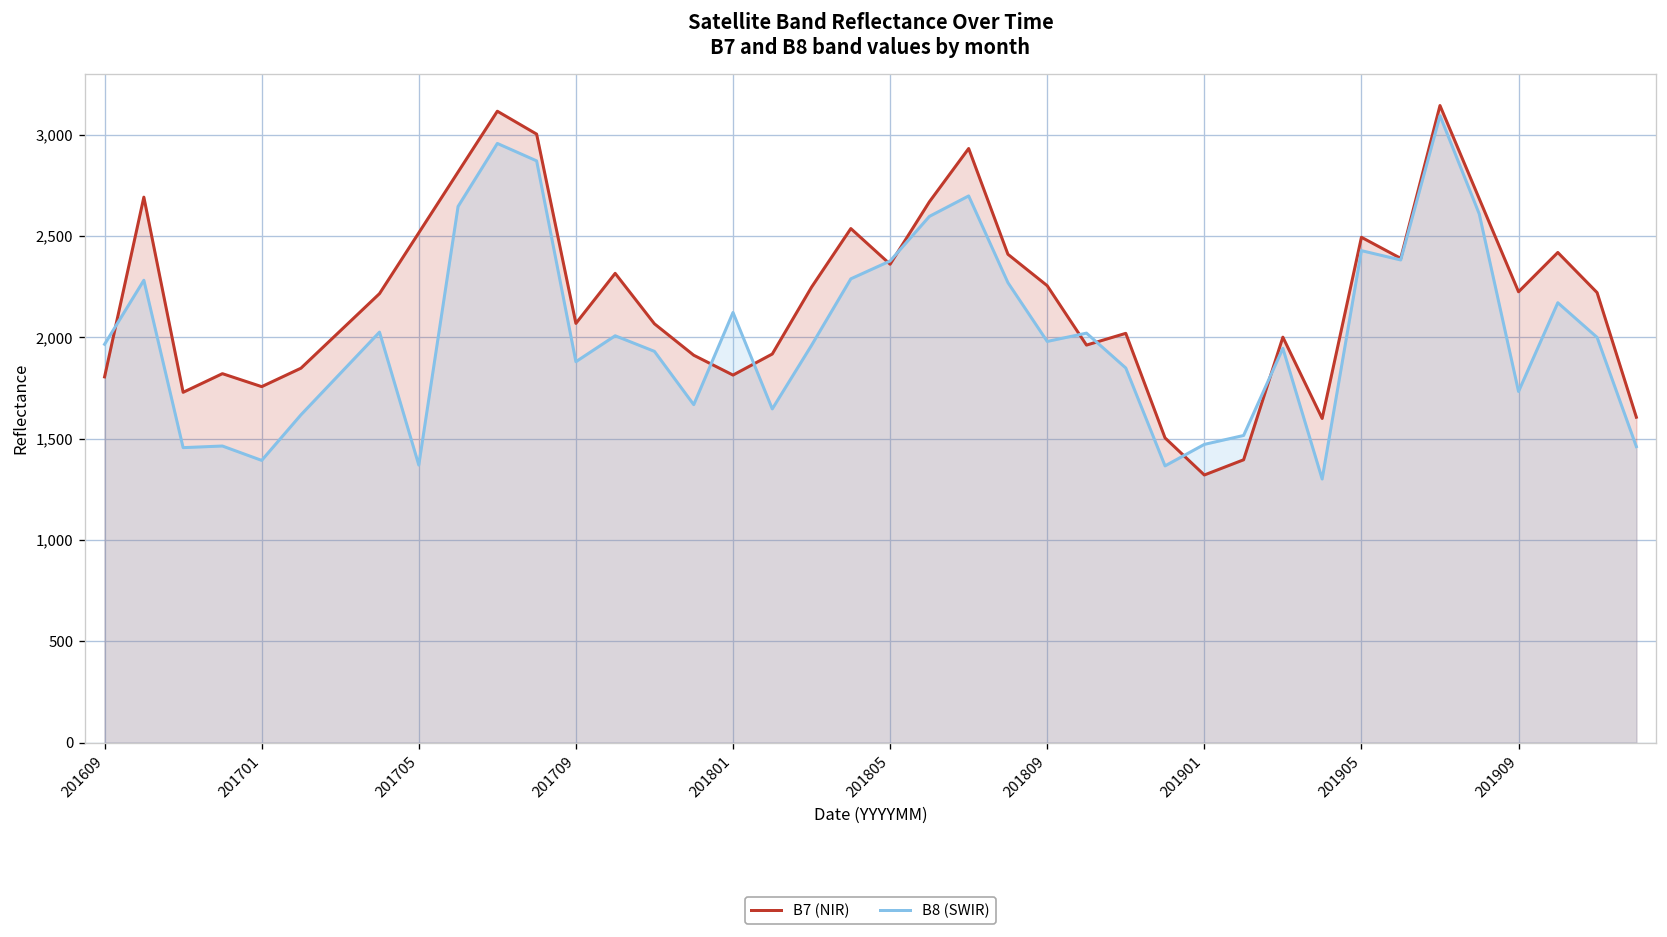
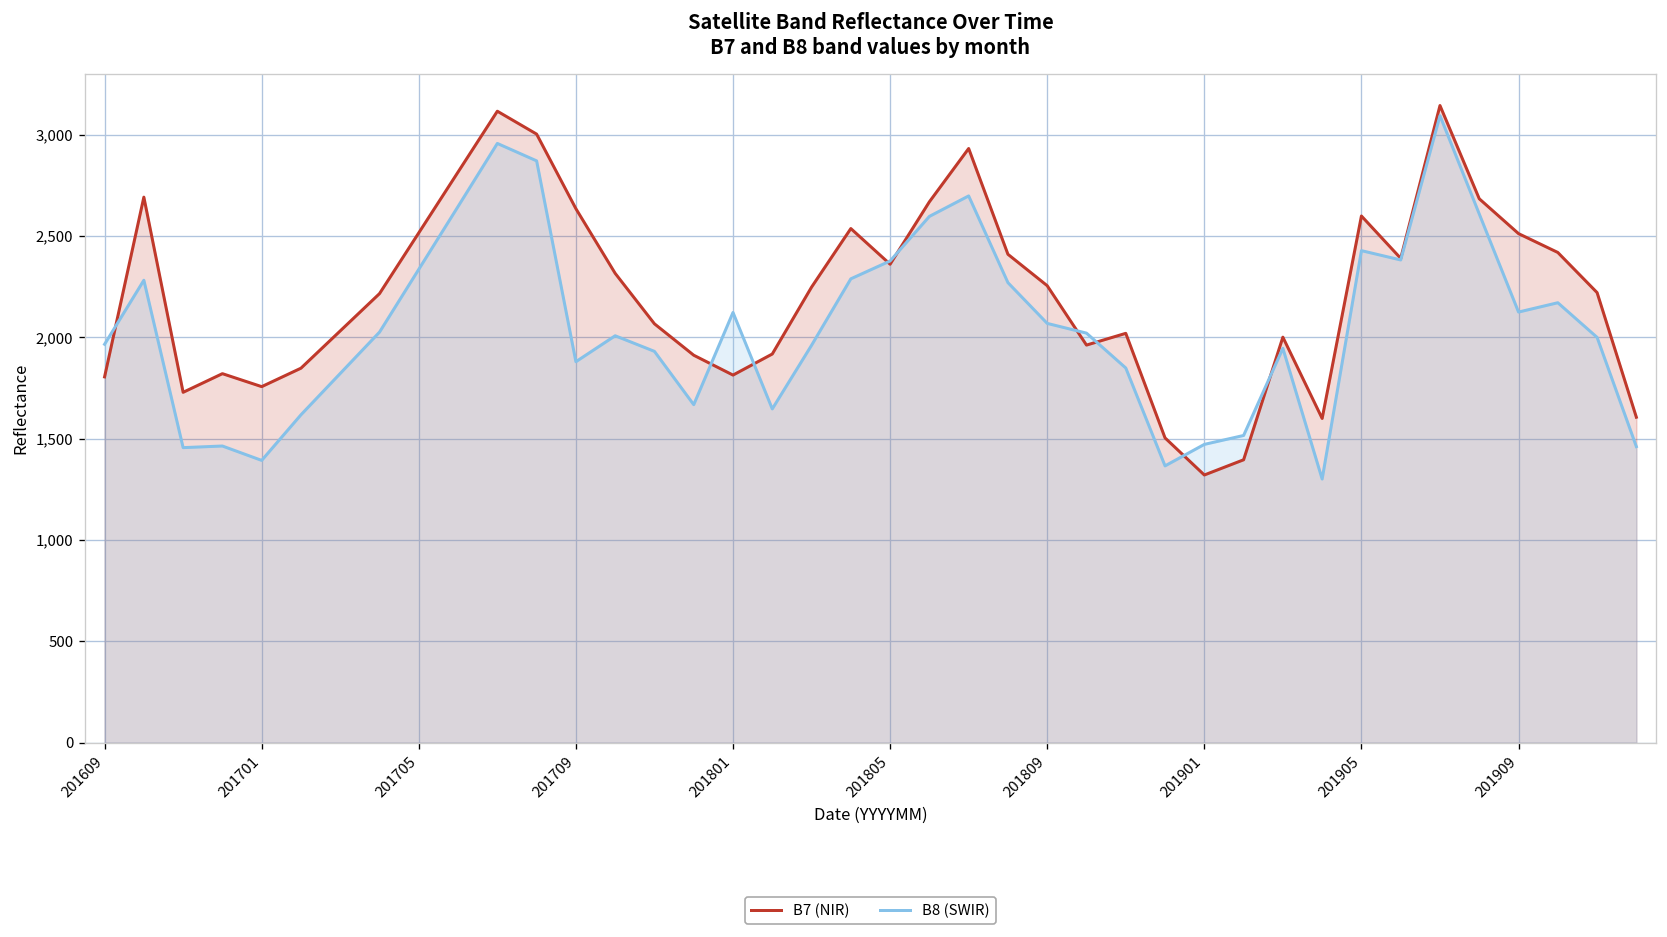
B8 (SWIR), 201705: 1,370 -> 2,340
B7 (NIR), 201709: 2,070 -> 2,640
B8 (SWIR), 201809: 1,980 -> 2,070
B7 (NIR), 201905: 2,490 -> 2,600
B7 (NIR), 201909: 2,230 -> 2,510
B8 (SWIR), 201909: 1,730 -> 2,130
